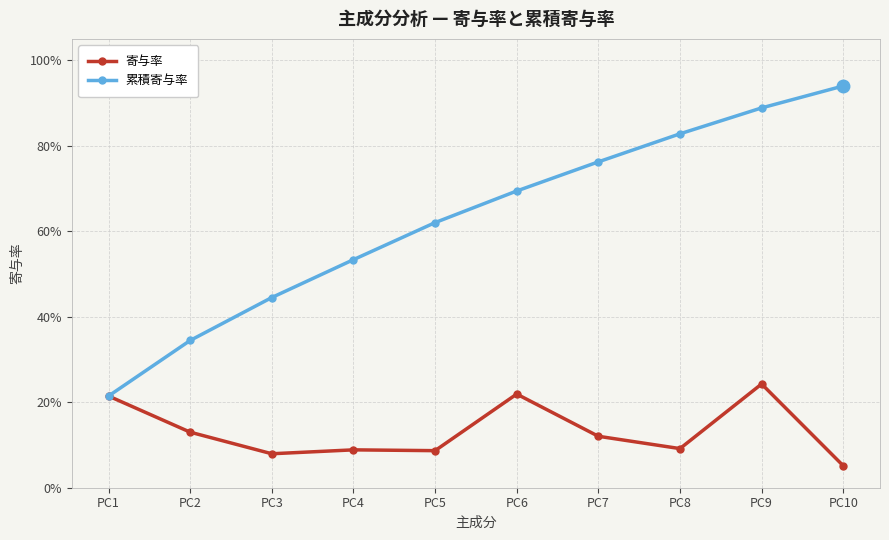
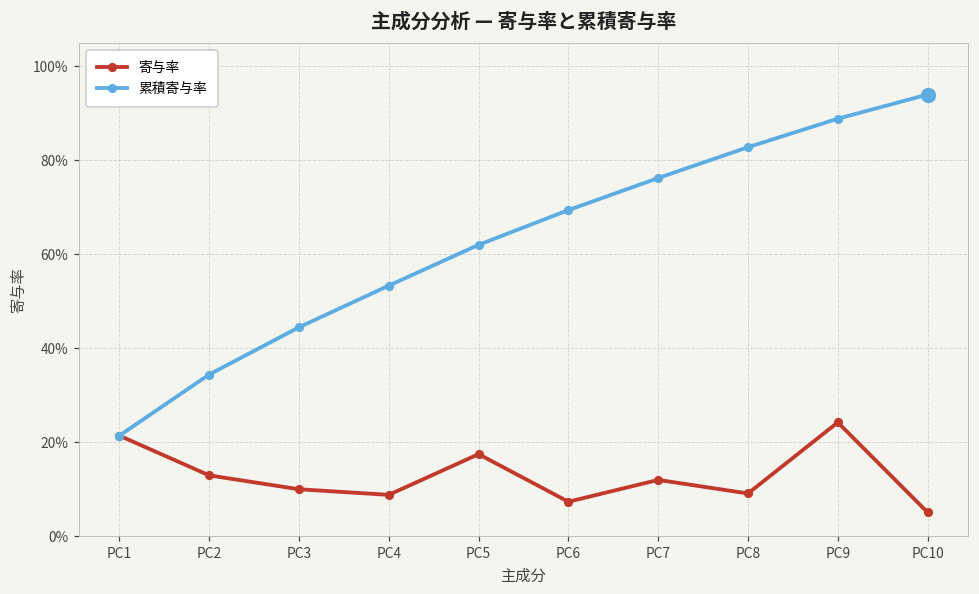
寄与率, PC3: 8% -> 10%
寄与率, PC5: 9% -> 18%
寄与率, PC6: 22% -> 7%
